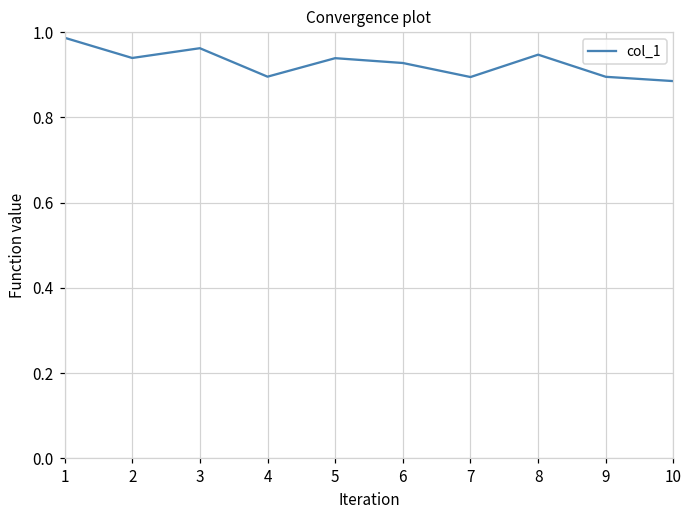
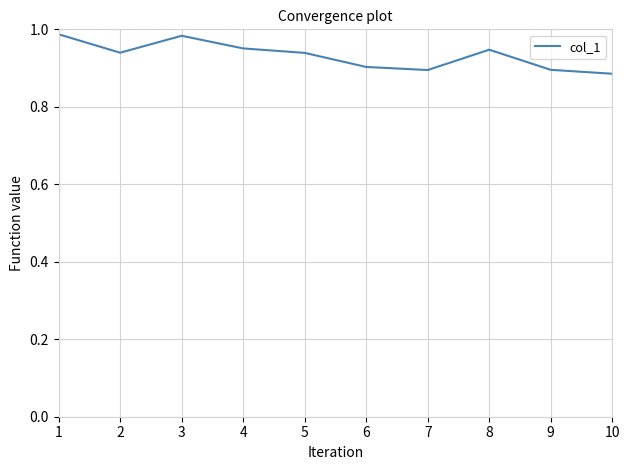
3: 0.96 -> 0.98
4: 0.90 -> 0.95
6: 0.93 -> 0.90
